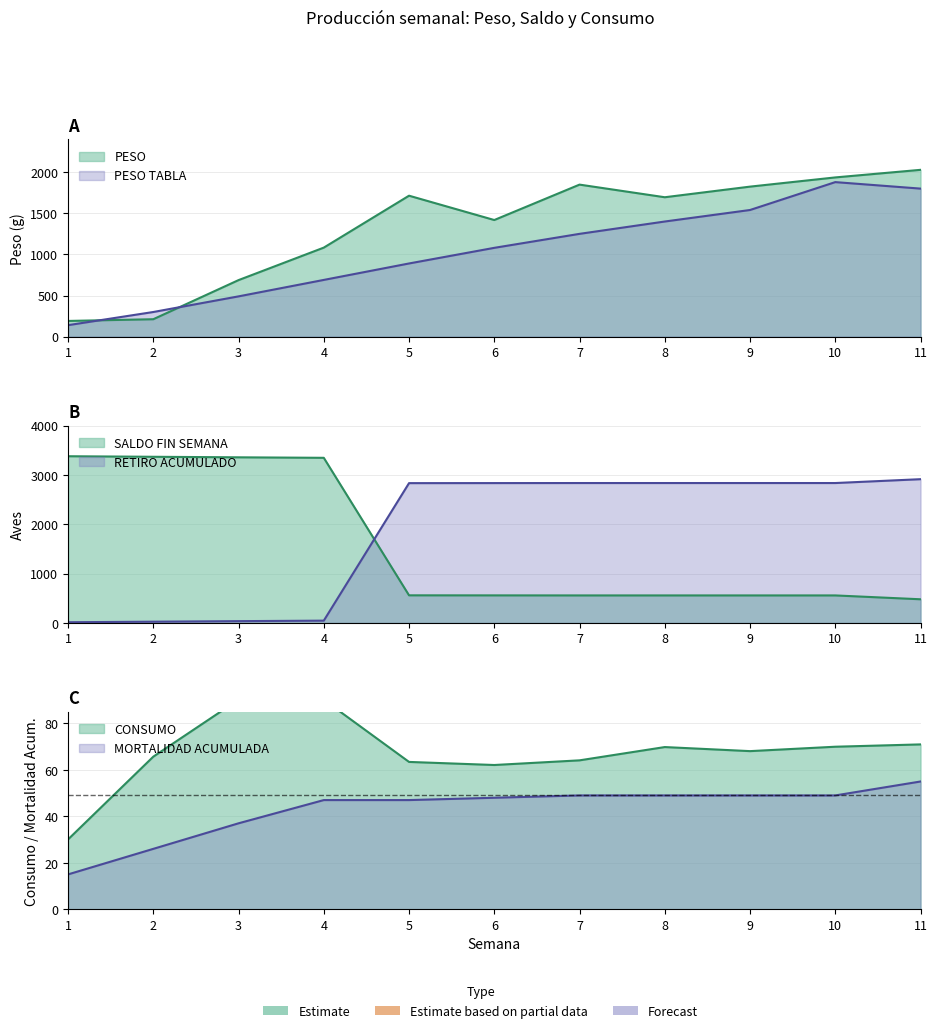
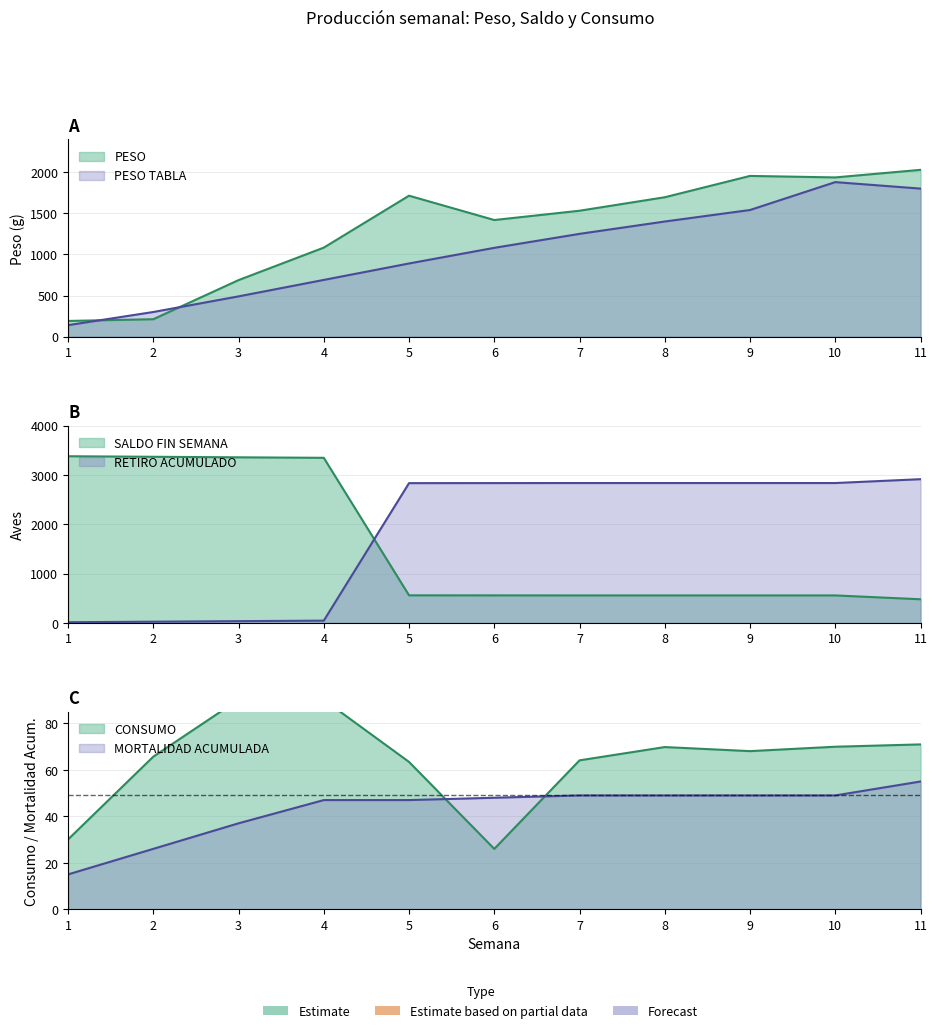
A, PESO, 7: 1800 -> 1500
A, PESO, 9: 1800 -> 2000
C, CONSUMO, 6: 62 -> 26
